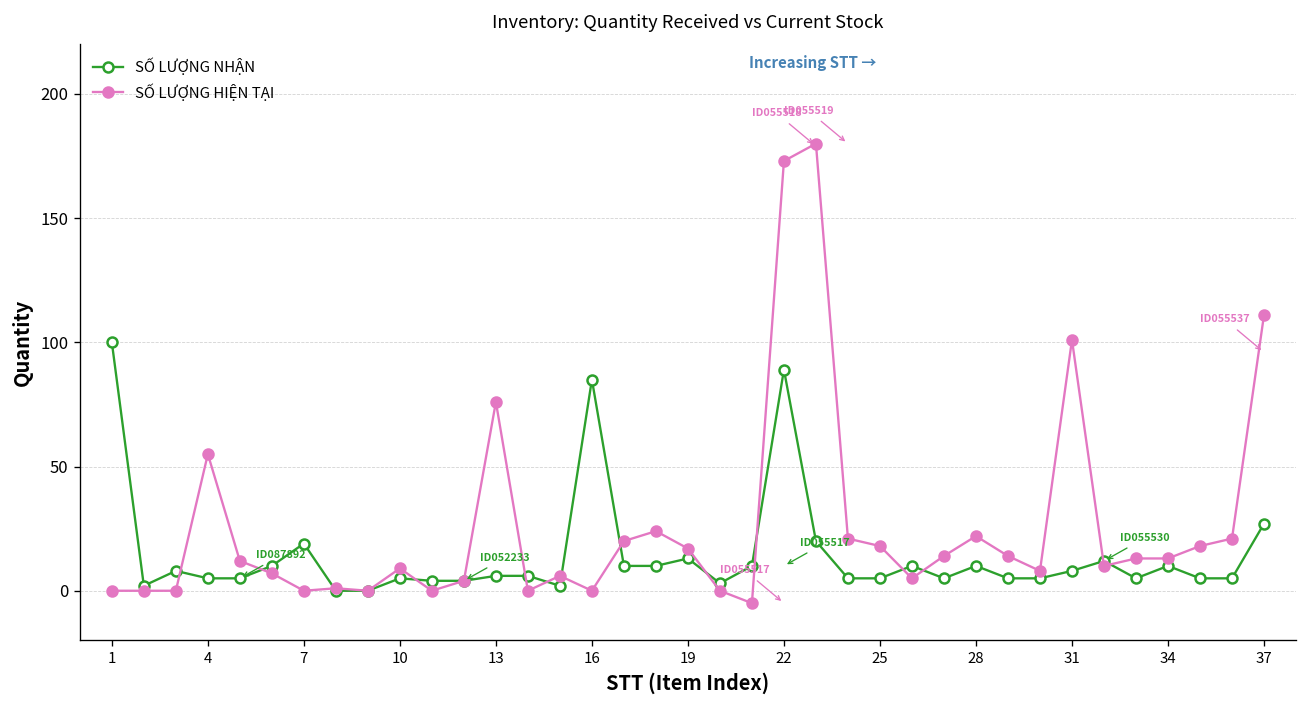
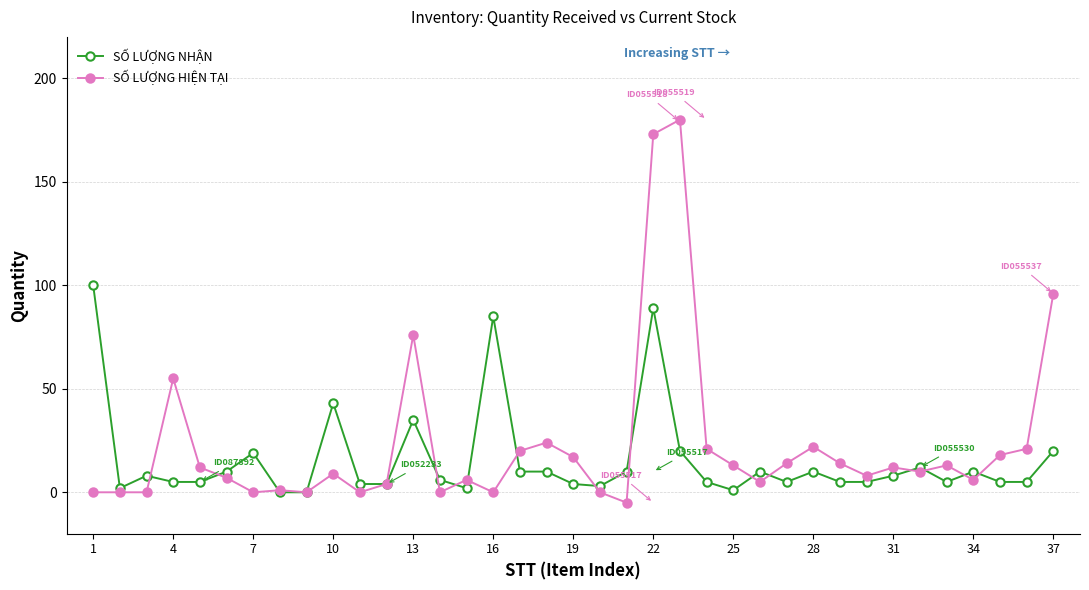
SỐ LƯỢNG NHẬN, 10: 5 -> 43
SỐ LƯỢNG NHẬN, 13: 6 -> 35
SỐ LƯỢNG NHẬN, 19: 13 -> 4
SỐ LƯỢNG NHẬN, 25: 5 -> 1
SỐ LƯỢNG HIỆN TẠI, 25: 18 -> 13
SỐ LƯỢNG HIỆN TẠI, 31: 101 -> 12
SỐ LƯỢNG HIỆN TẠI, 34: 13 -> 6
SỐ LƯỢNG NHẬN, 37: 27 -> 20
SỐ LƯỢNG HIỆN TẠI, 37: 111 -> 96
